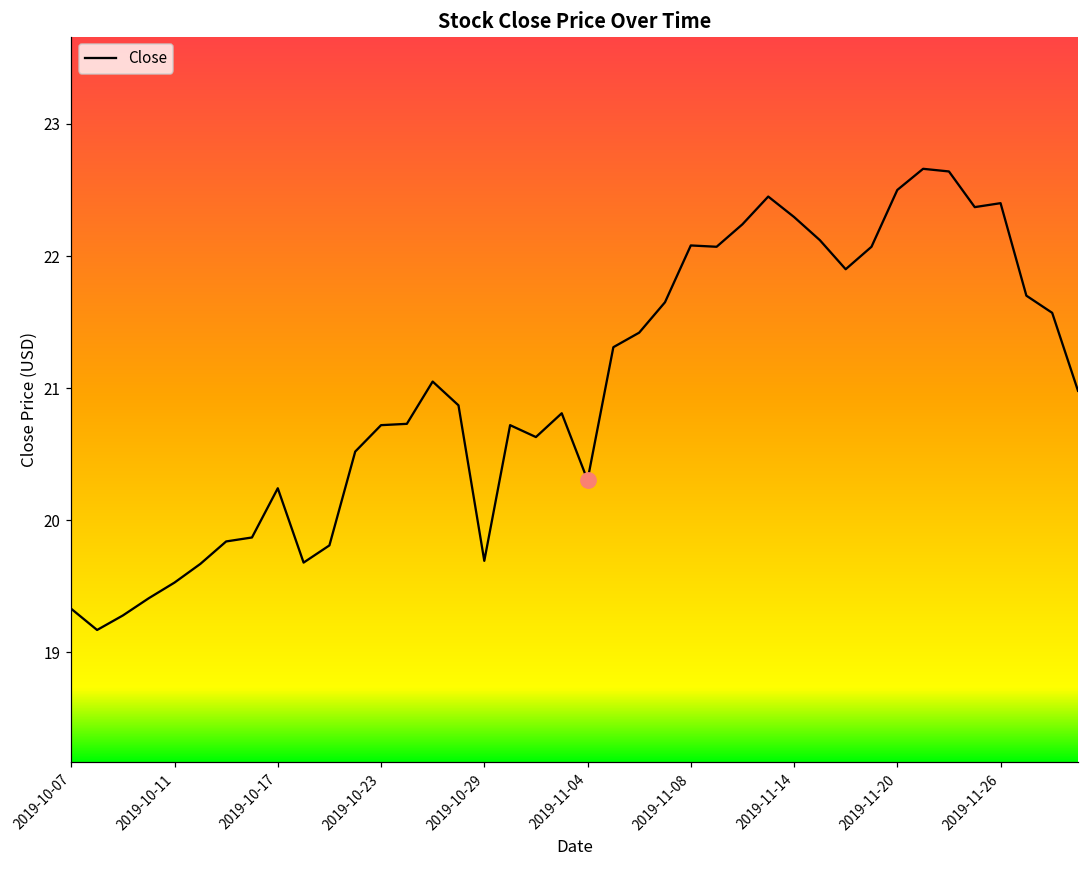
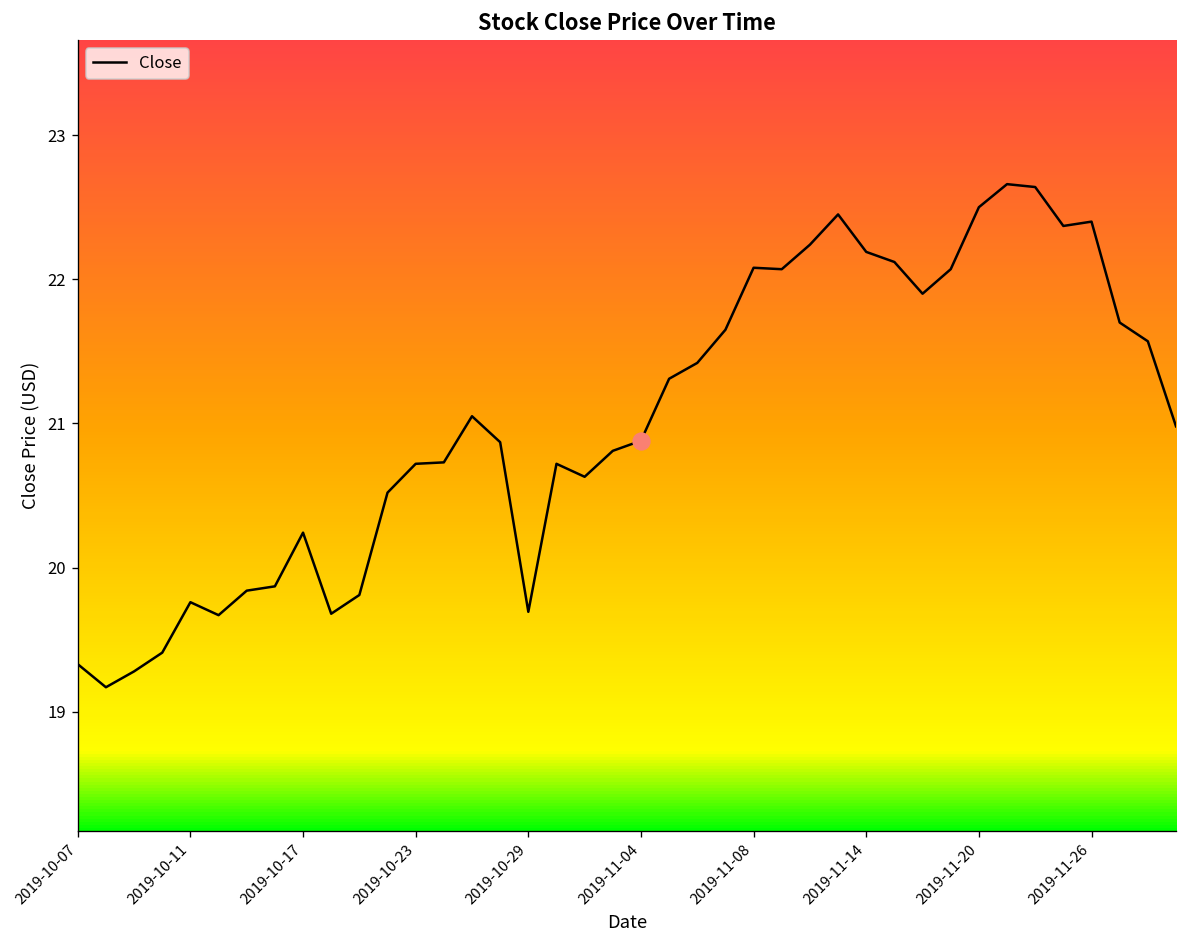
Close, 2019-10-11: 19.53 -> 19.76
Close, 2019-11-04: 20.30 -> 20.88
Close, 2019-11-14: 22.30 -> 22.19
